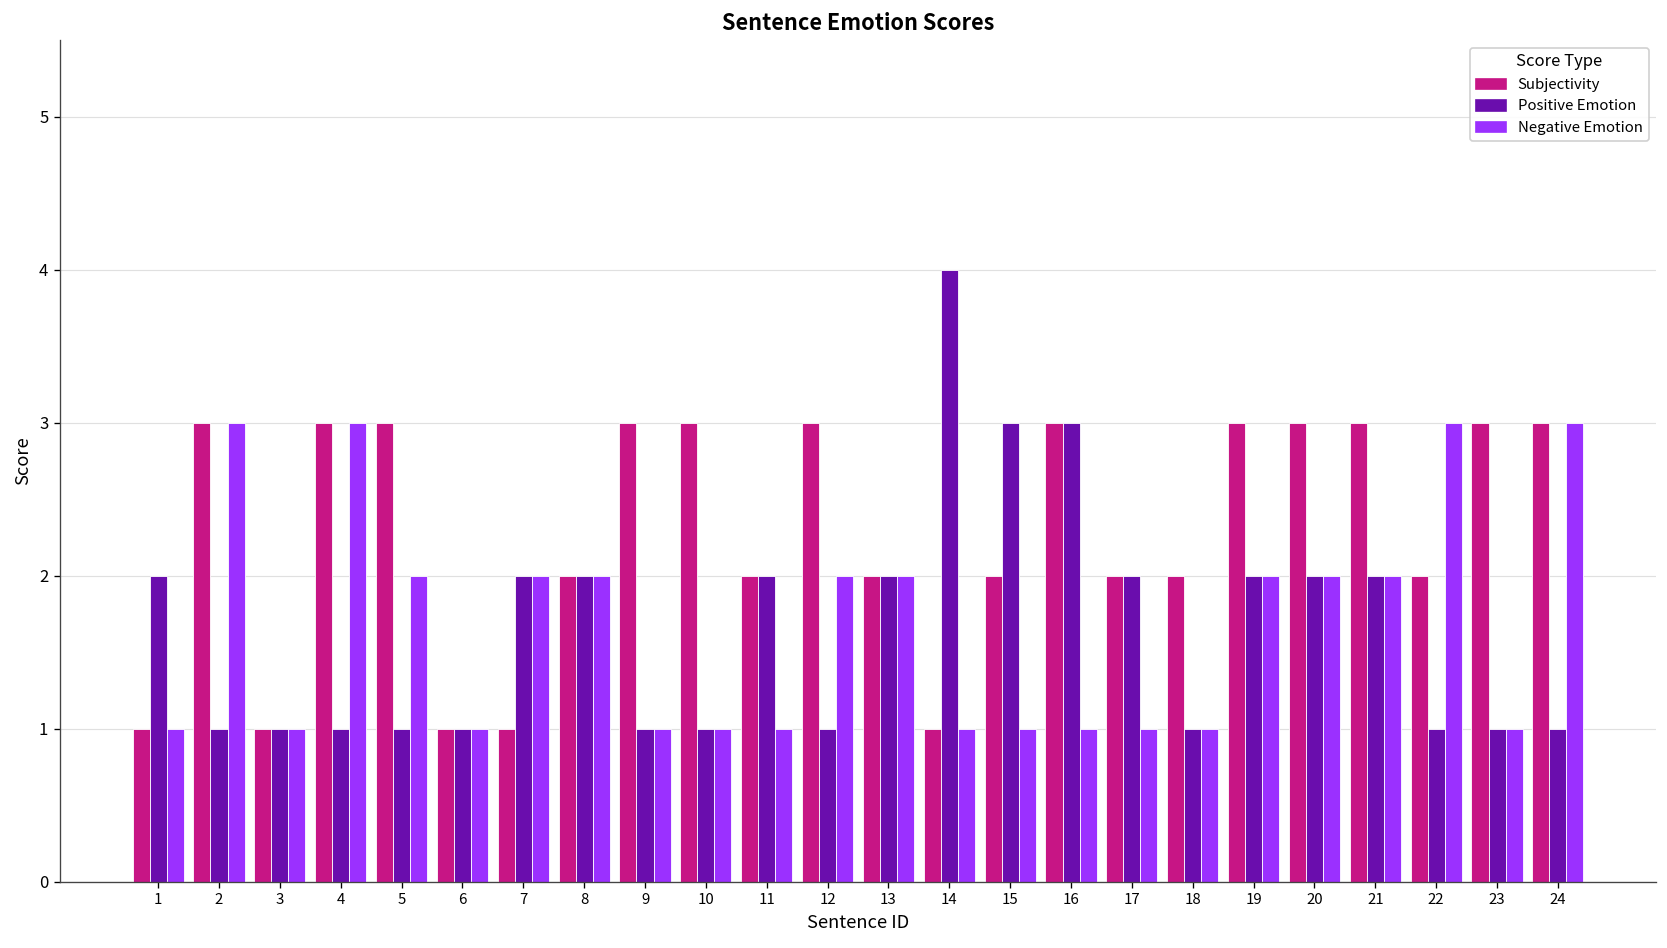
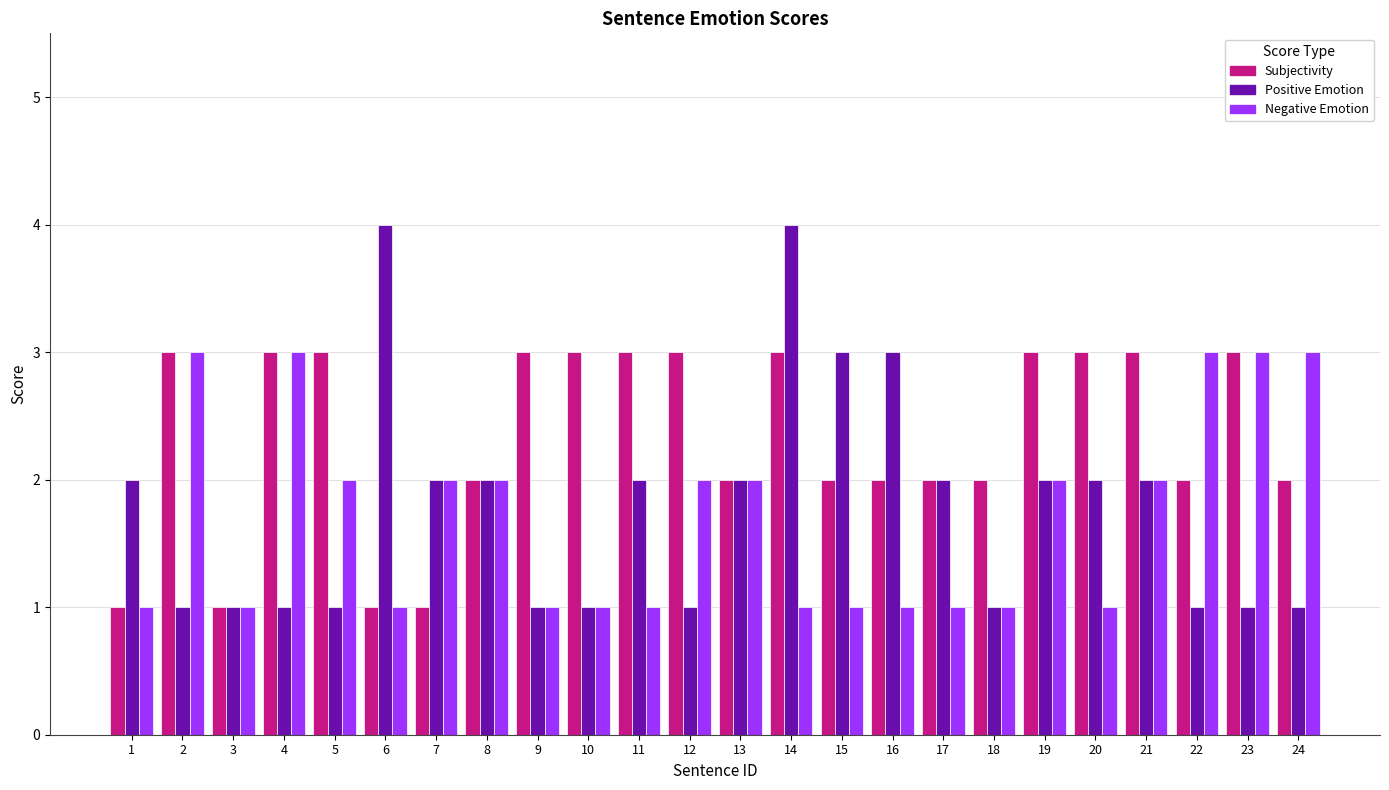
Positive Emotion, 6: 1 -> 4
Subjectivity, 11: 2 -> 3
Subjectivity, 14: 1 -> 3
Subjectivity, 16: 3 -> 2
Negative Emotion, 20: 2 -> 1
Negative Emotion, 23: 1 -> 3
Subjectivity, 24: 3 -> 2
